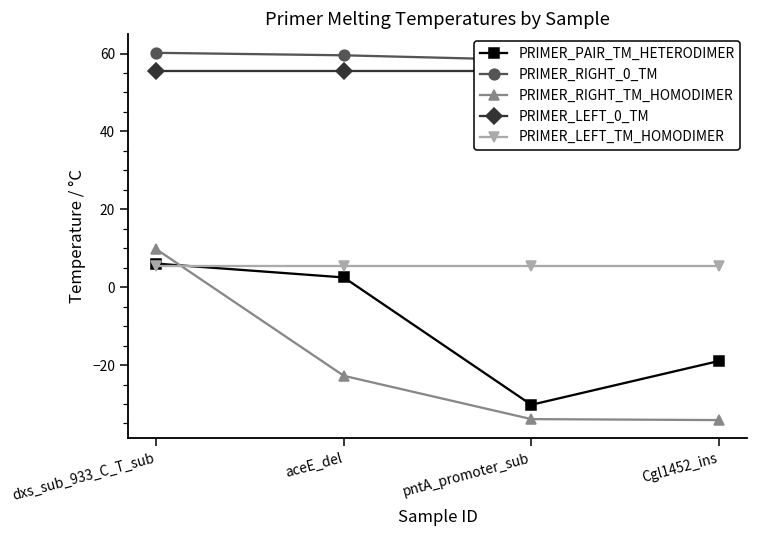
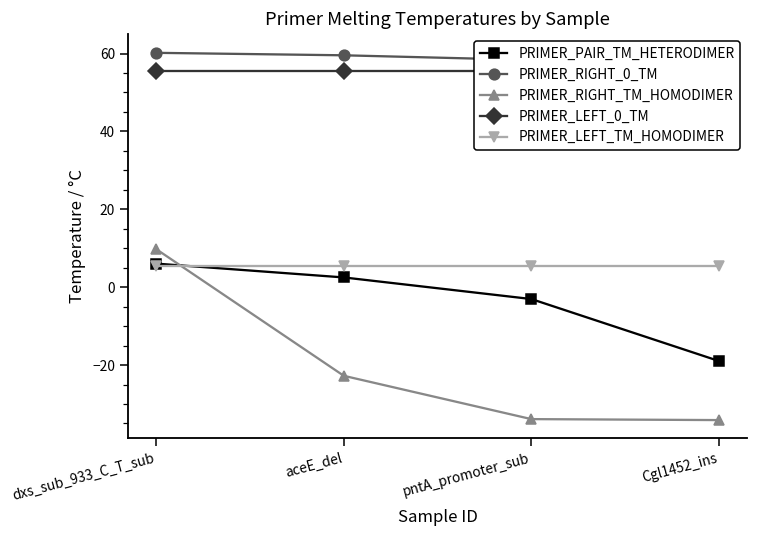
PRIMER_PAIR_TM_HETERODIMER, pntA_promoter_sub: -30 -> -3
